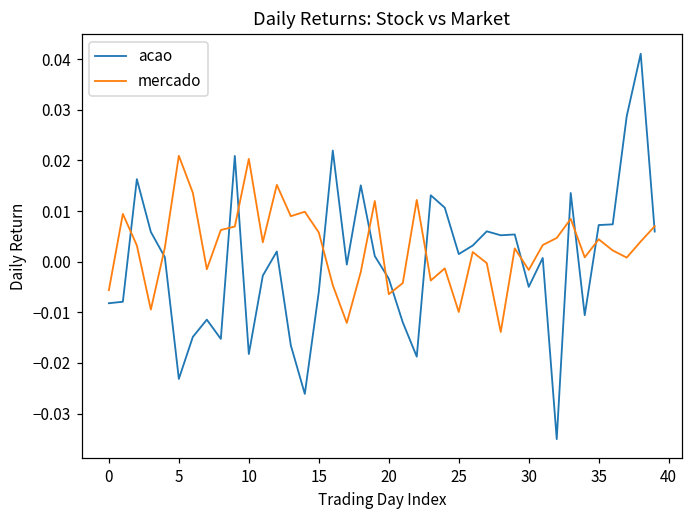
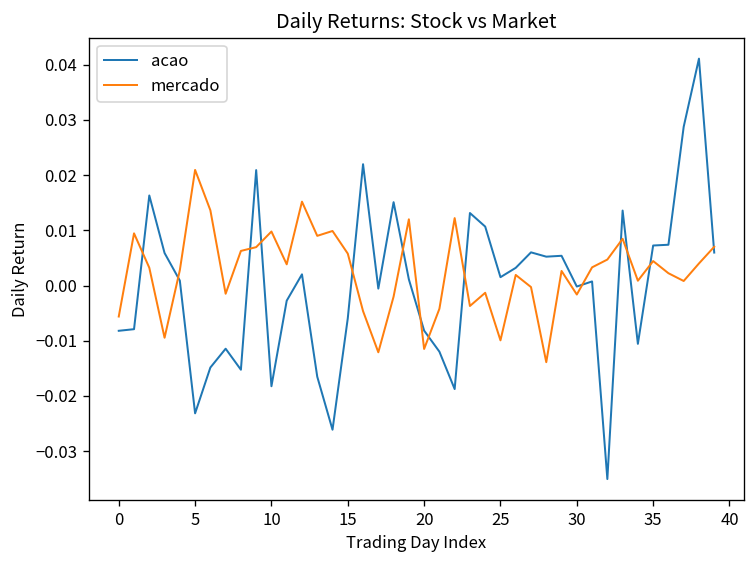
mercado, 10: 0.020 -> 0.010
acao, 20: -0.003 -> -0.008
mercado, 20: -0.006 -> -0.011
acao, 30: -0.005 -> 0.000
